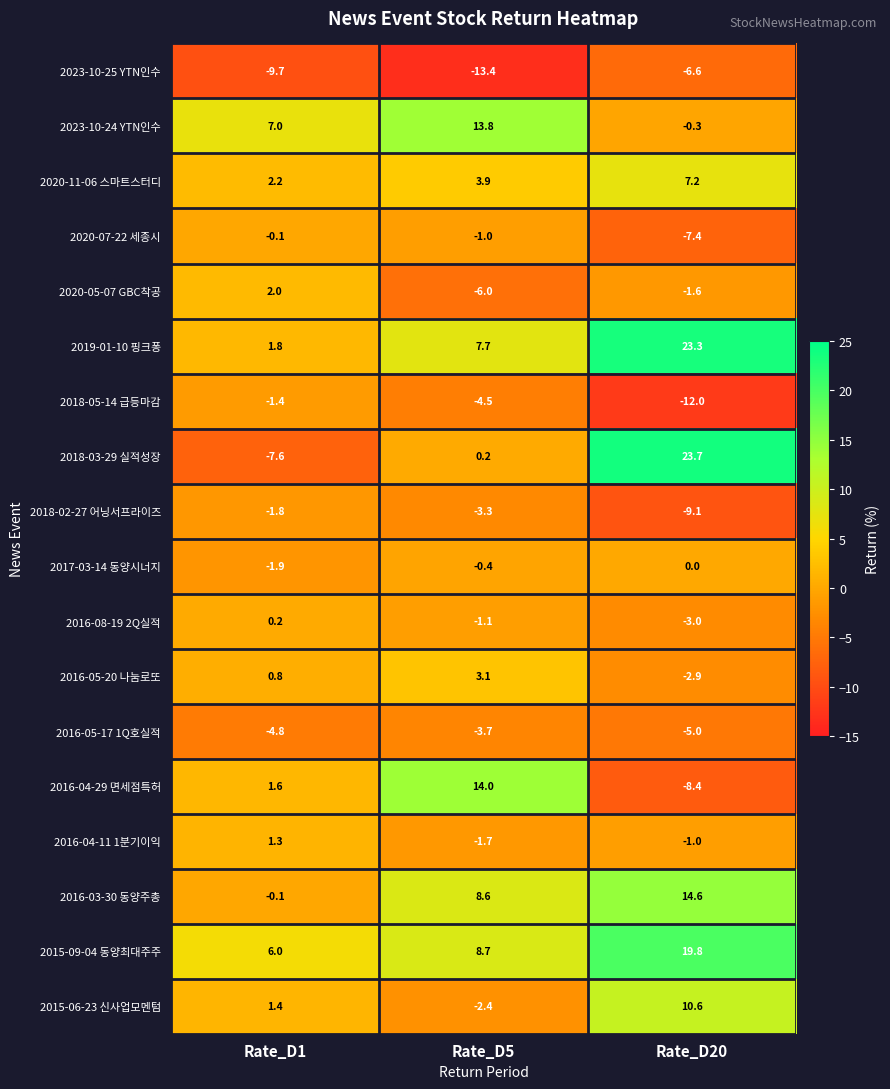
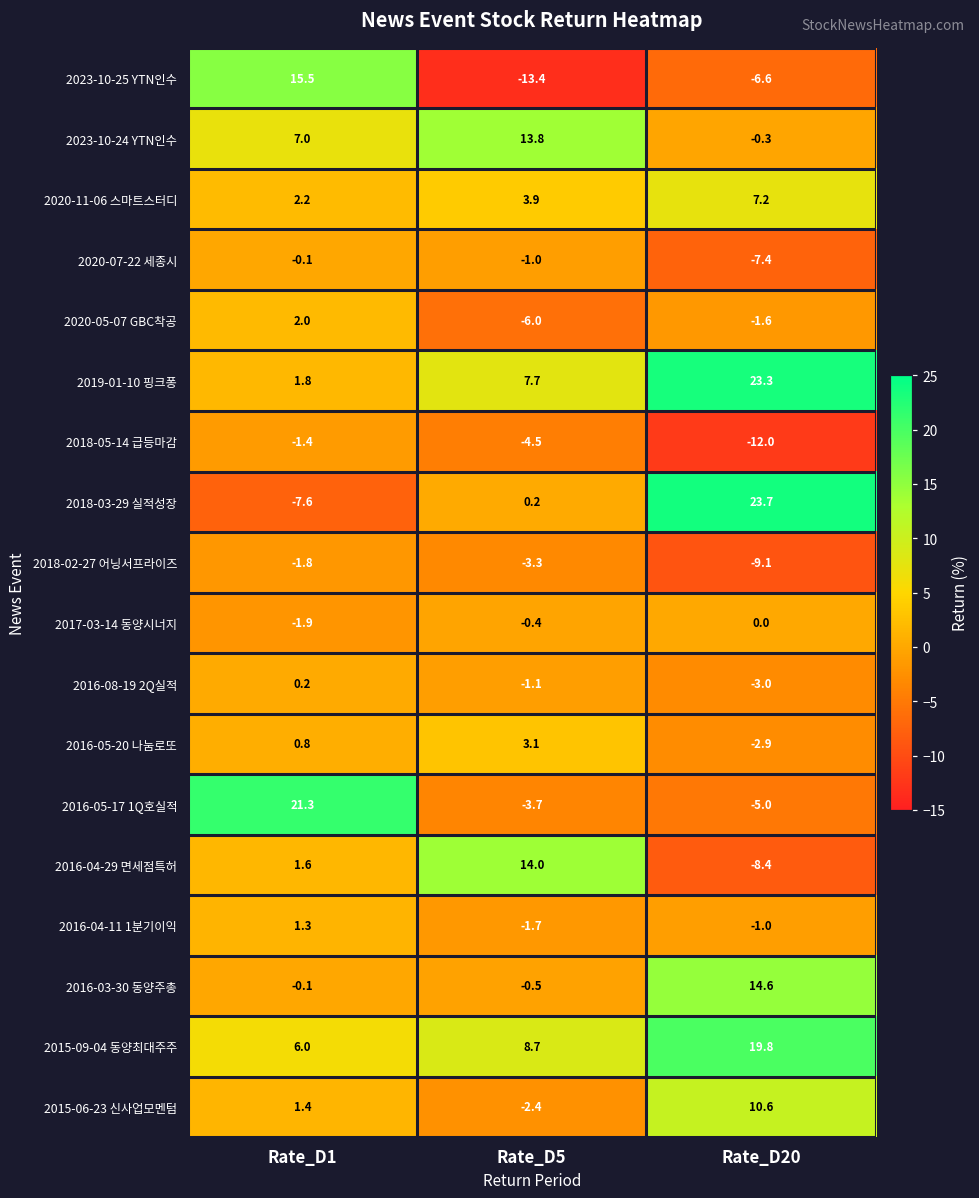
2023-10-25 YTN인수, Rate_D1: -9.7 -> 15.5
2016-05-17 1Q호실적, Rate_D1: -4.8 -> 21.3
2016-03-30 동양주총, Rate_D5: 8.6 -> -0.5
